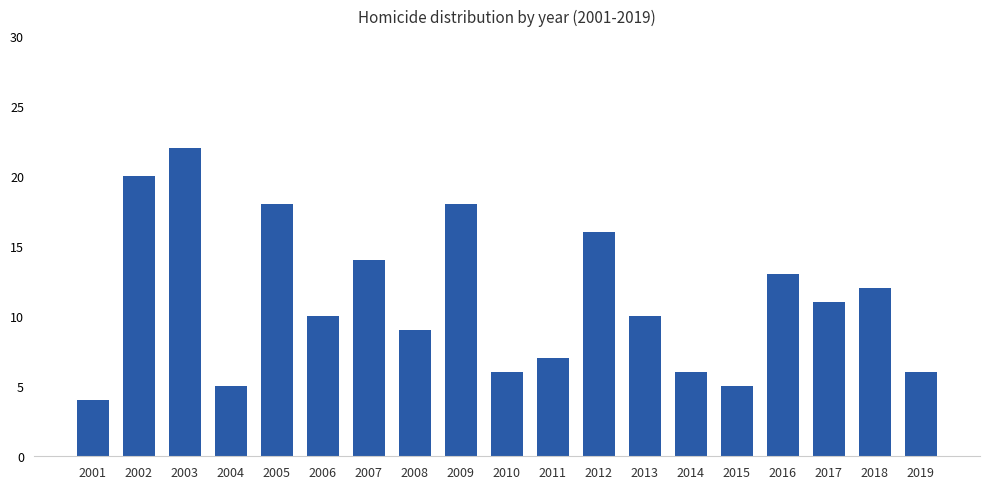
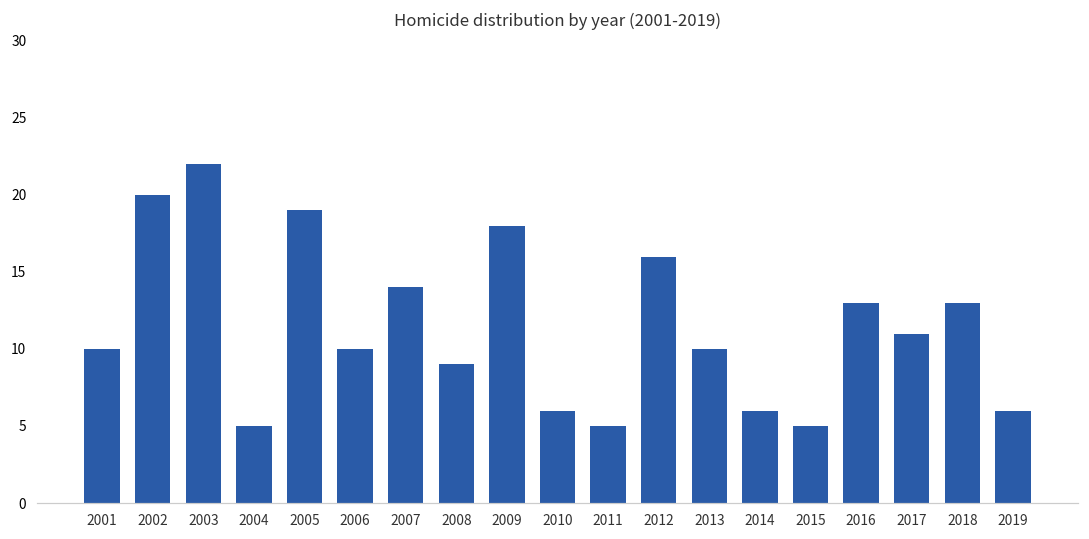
2001: 4 -> 10
2005: 18 -> 19
2011: 7 -> 5
2018: 12 -> 13
